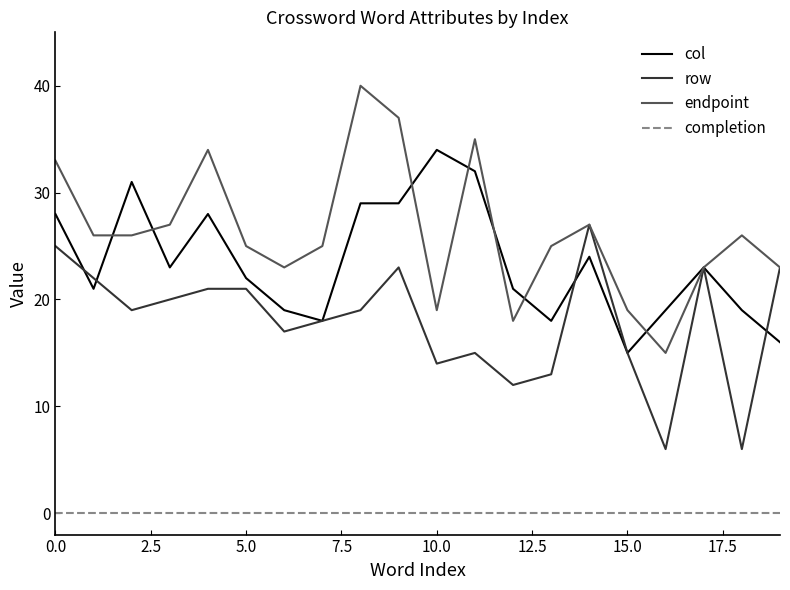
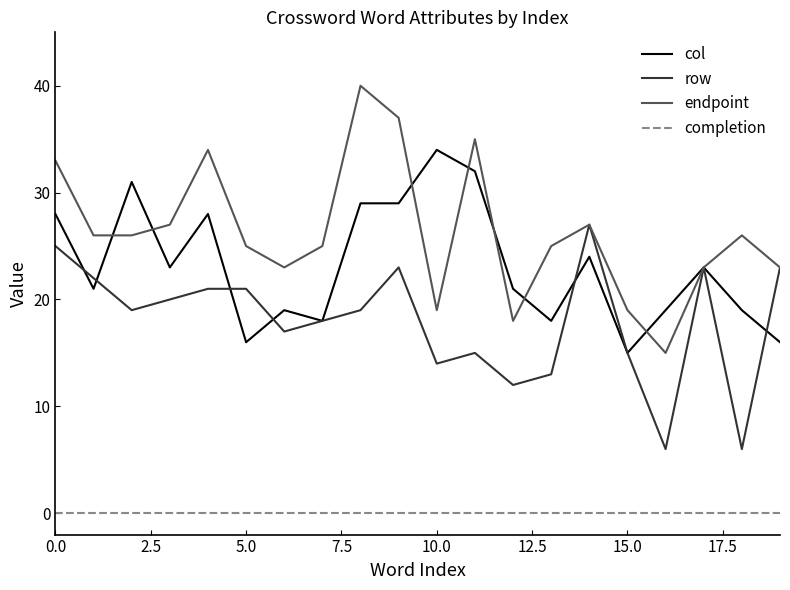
col, 5.0: 22 -> 16
